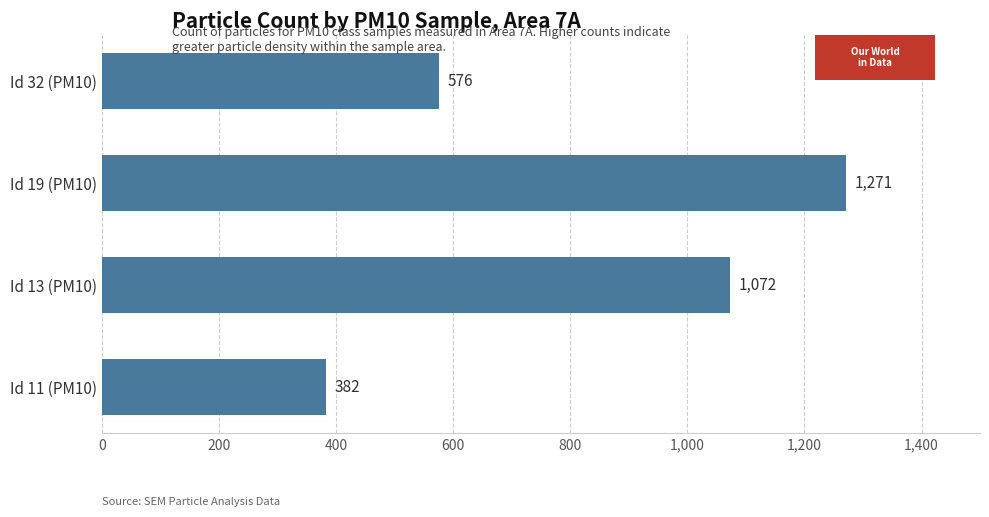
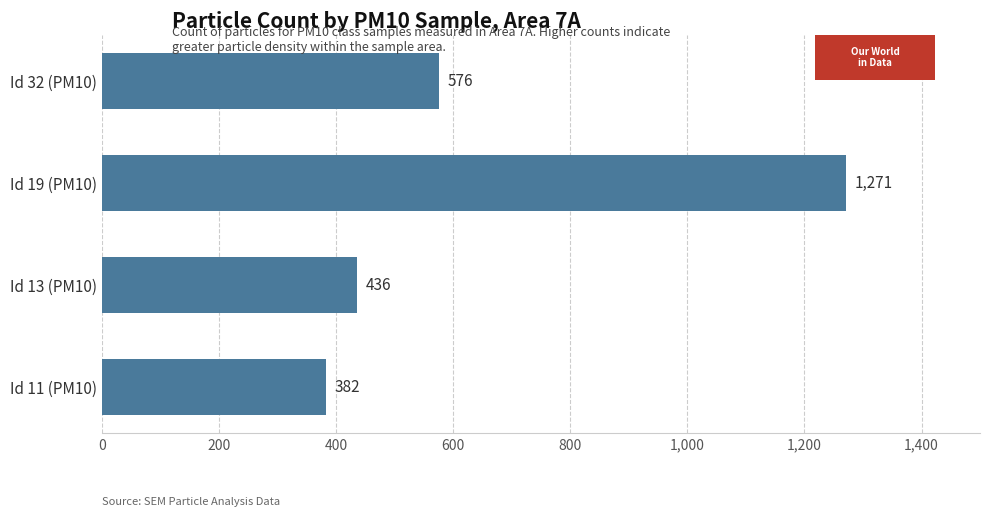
Id 13 (PM10): 1,072 -> 436
